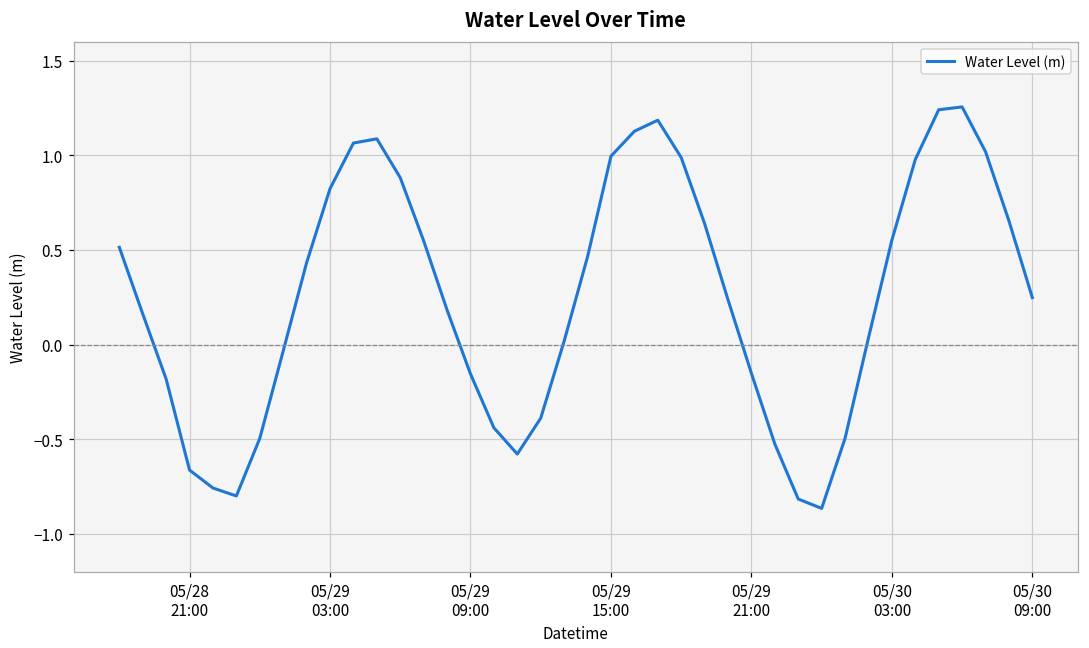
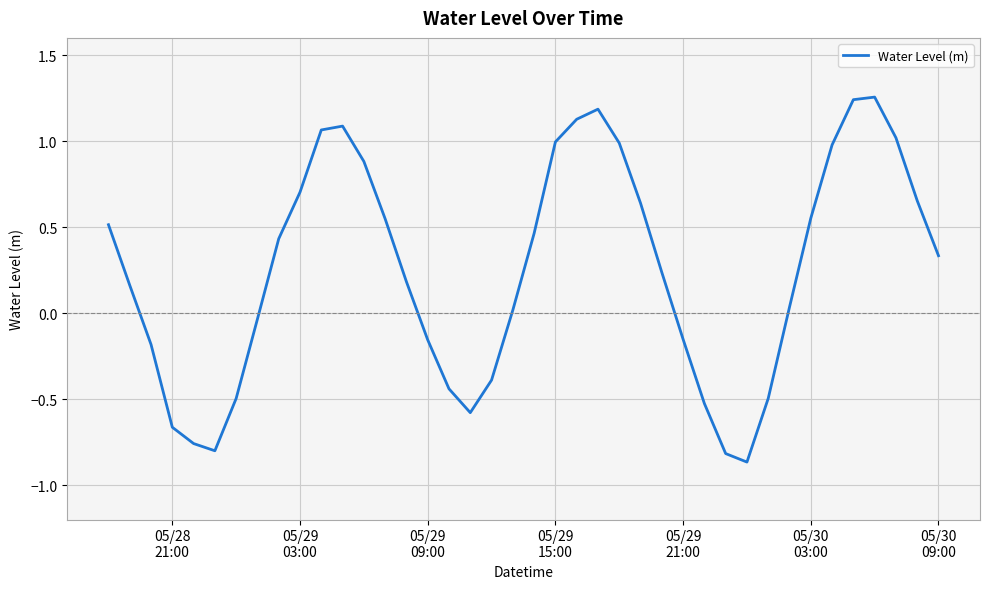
05/29 03:00: 0.82 -> 0.70
05/30 09:00: 0.25 -> 0.33
